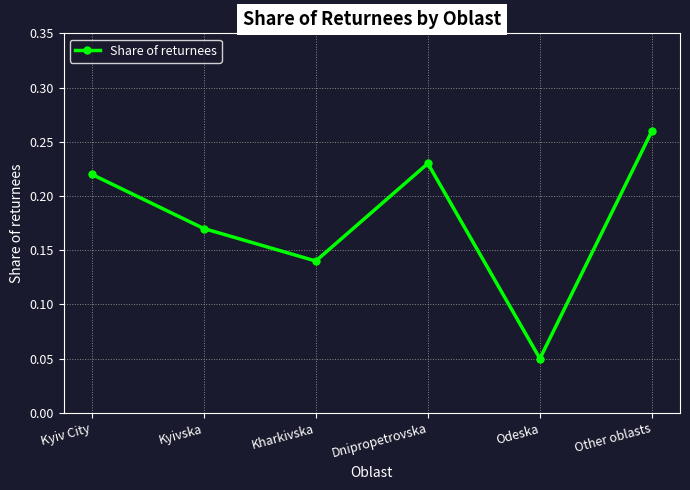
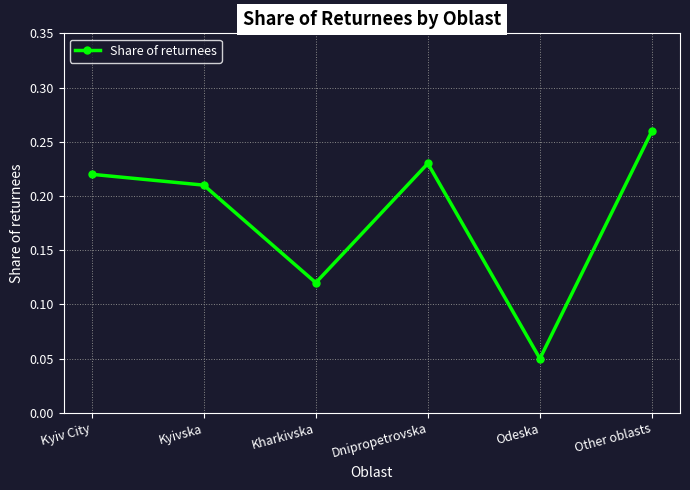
Kyivska: 0.17 -> 0.21
Kharkivska: 0.14 -> 0.12
